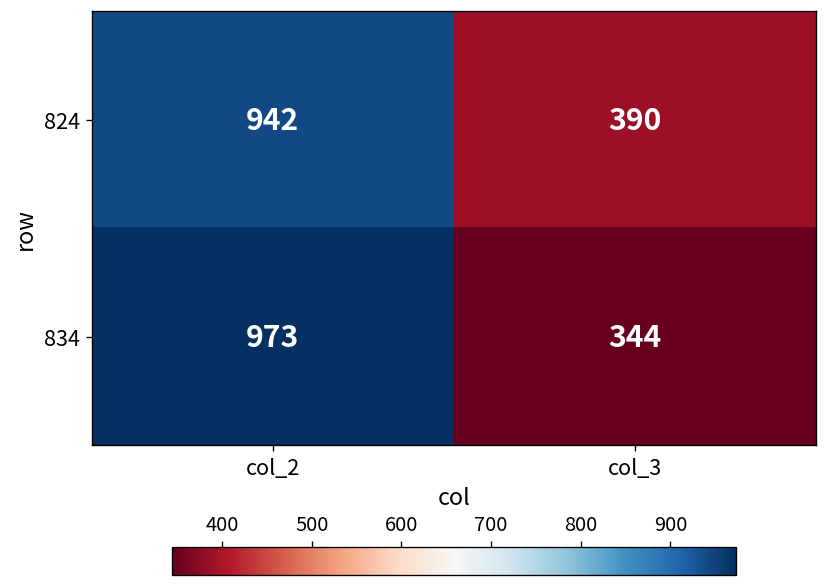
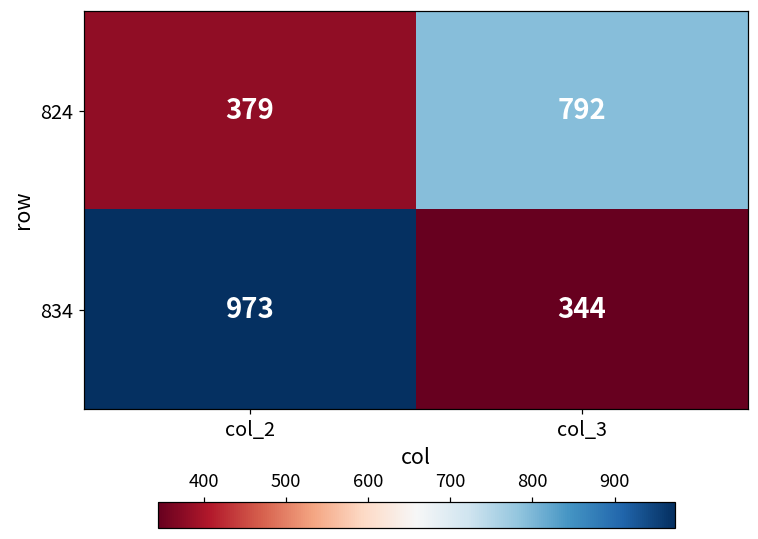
824, col_2: 942 -> 379
824, col_3: 390 -> 792
